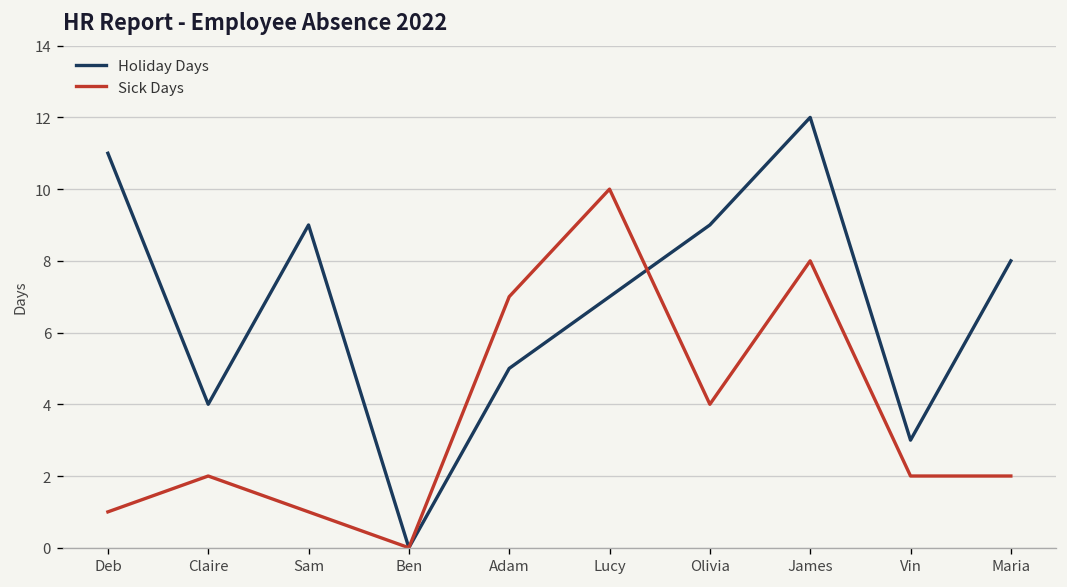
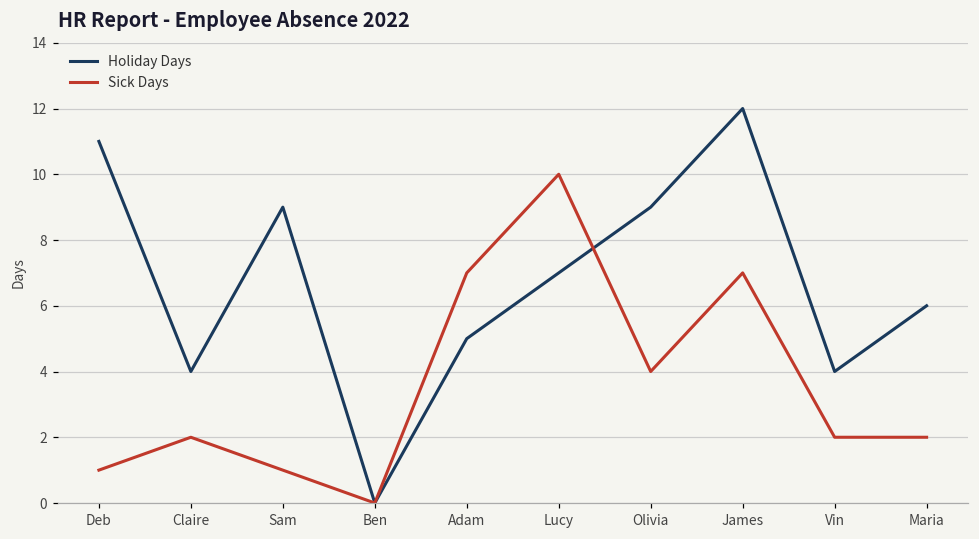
Sick Days, James: 8 -> 7
Holiday Days, Vin: 3 -> 4
Holiday Days, Maria: 8 -> 6
